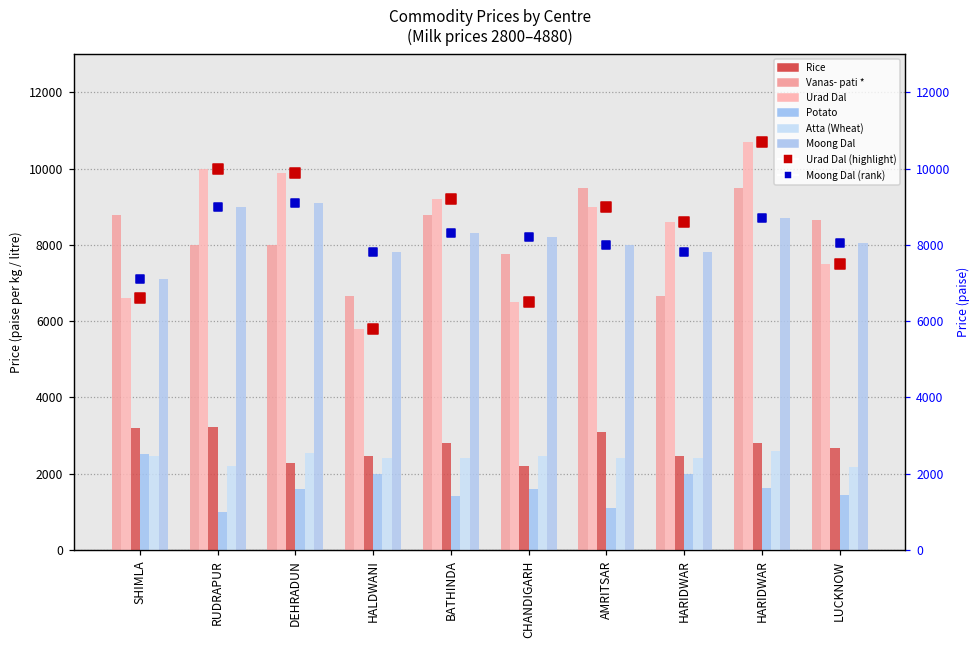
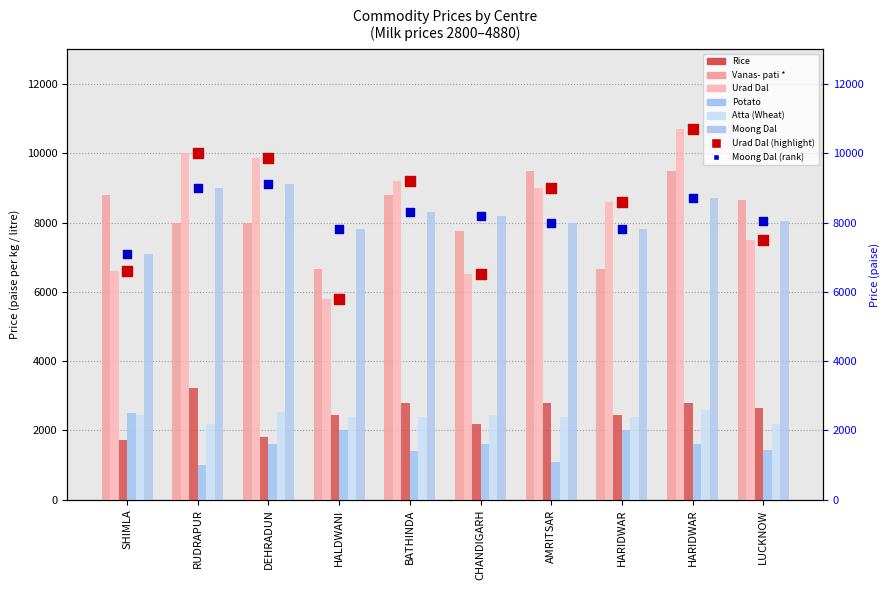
Rice, SHIMLA: 3200 -> 1700
Rice, DEHRADUN: 2300 -> 1800
Rice, AMRITSAR: 3100 -> 2800
